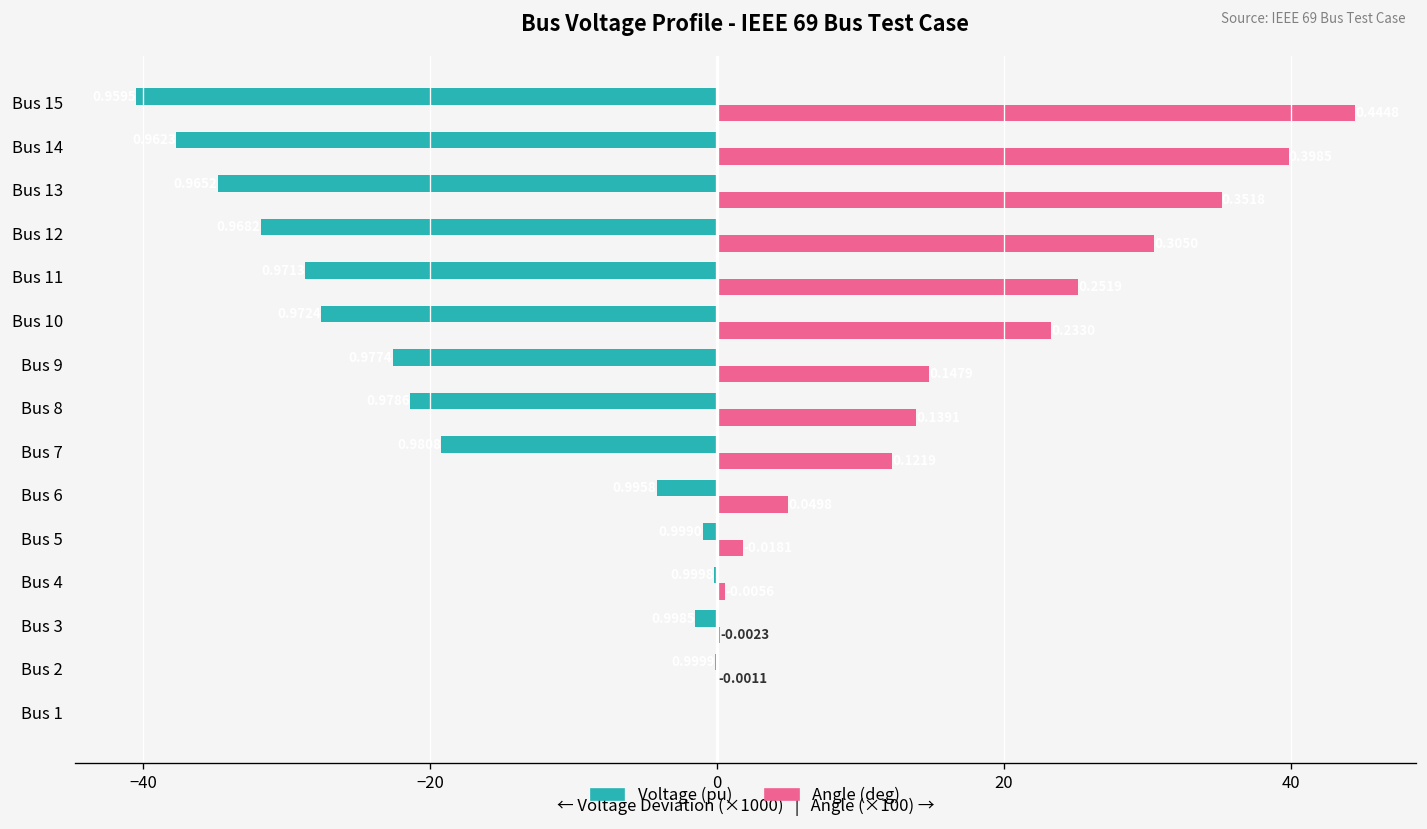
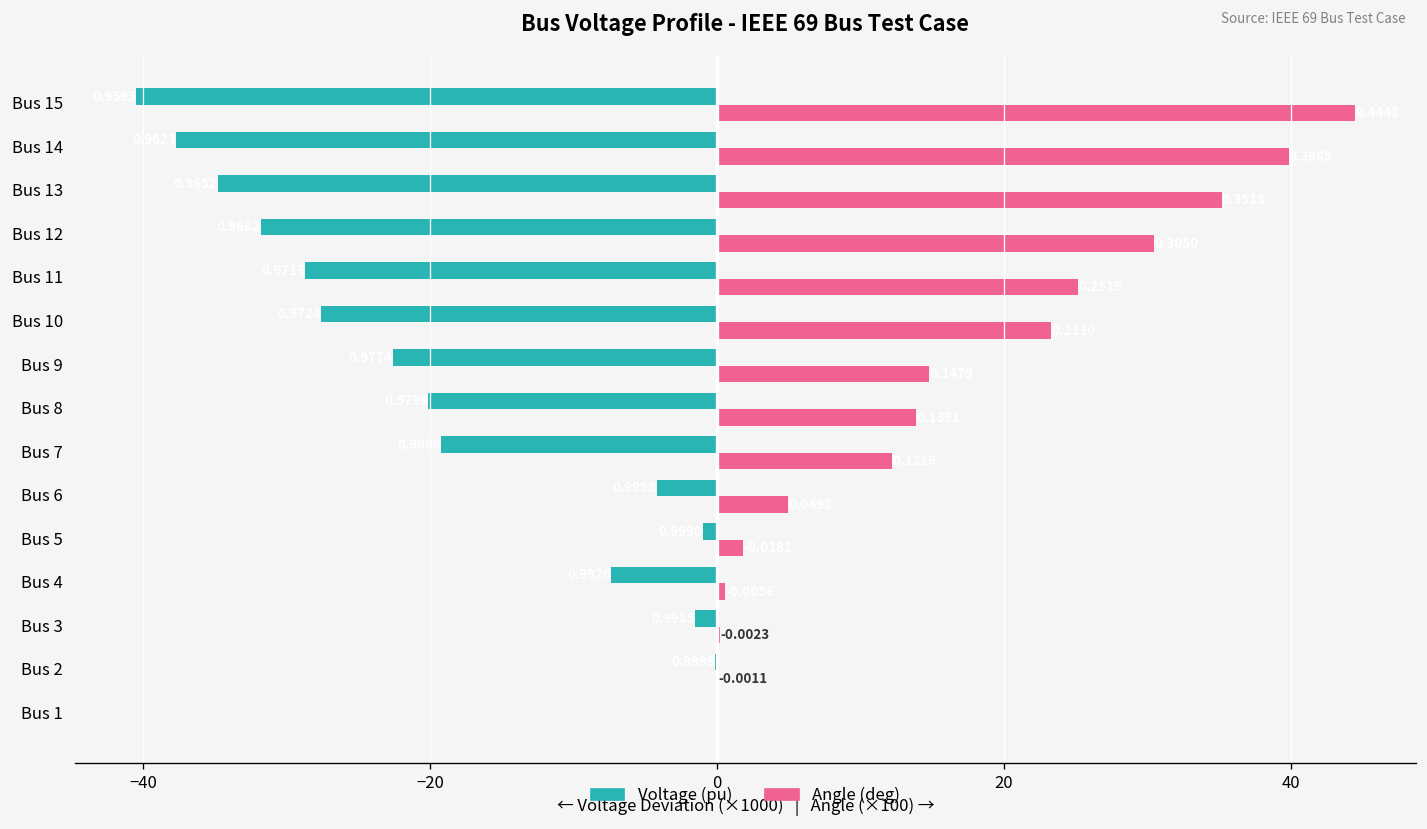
Voltage (pu), Bus 8: -21.4 -> -20.1
Voltage (pu), Bus 4: -0.2 -> -7.4
